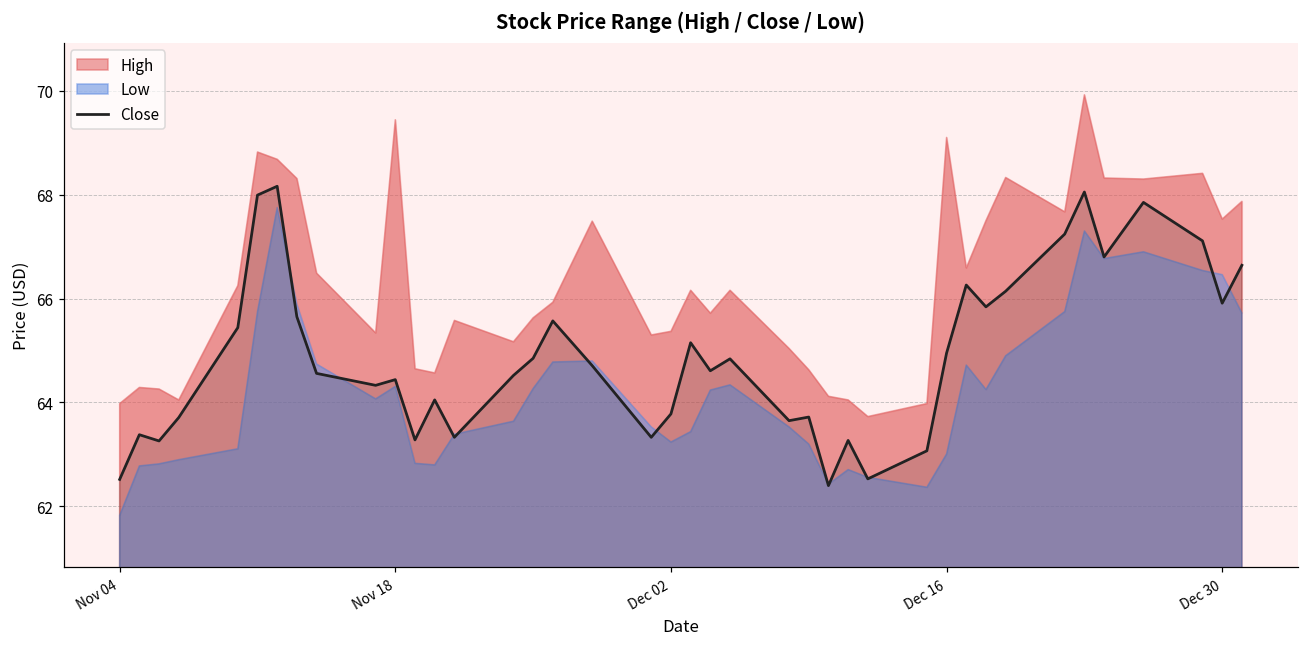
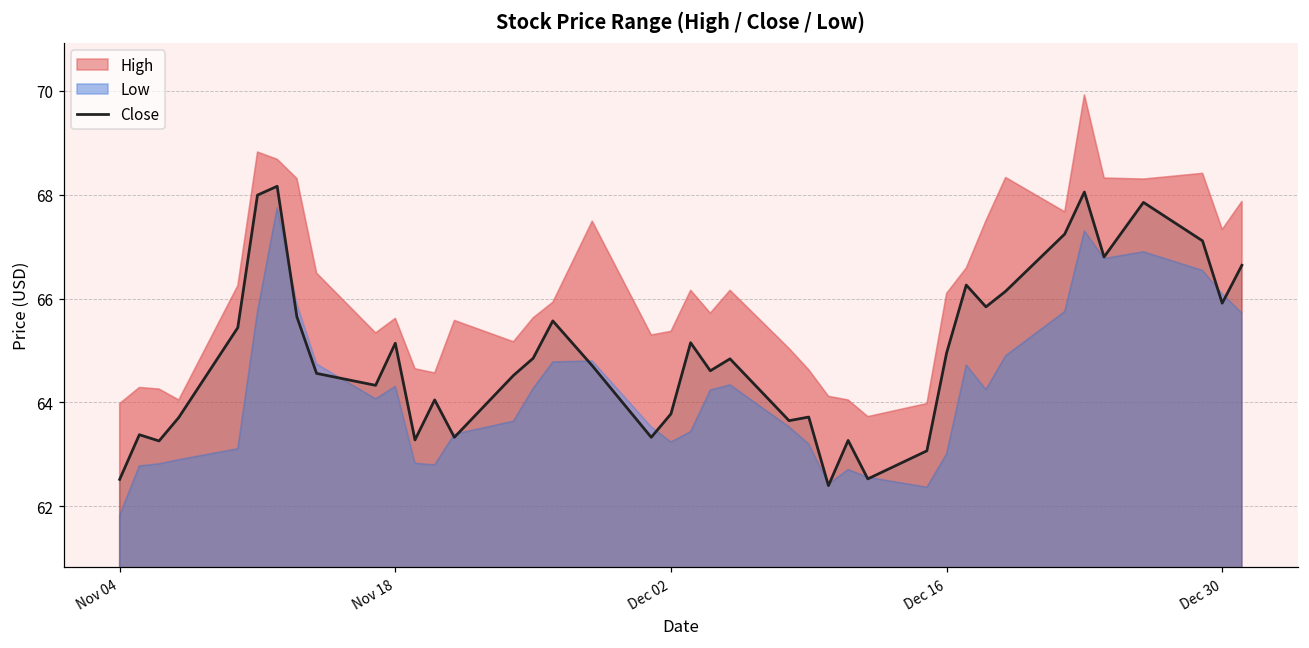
Close, Nov 18: 64.4 -> 65.1
High, Nov 18: 69.4 -> 65.6
High, Dec 16: 69.1 -> 66.1
High, Dec 30: 67.5 -> 67.3
Low, Dec 30: 66.5 -> 66.1
